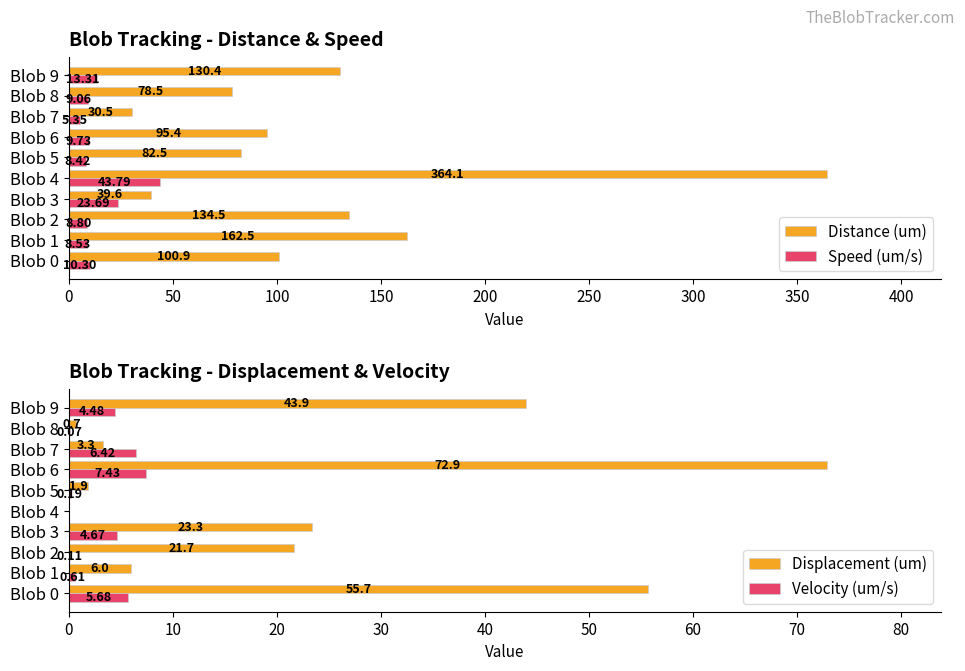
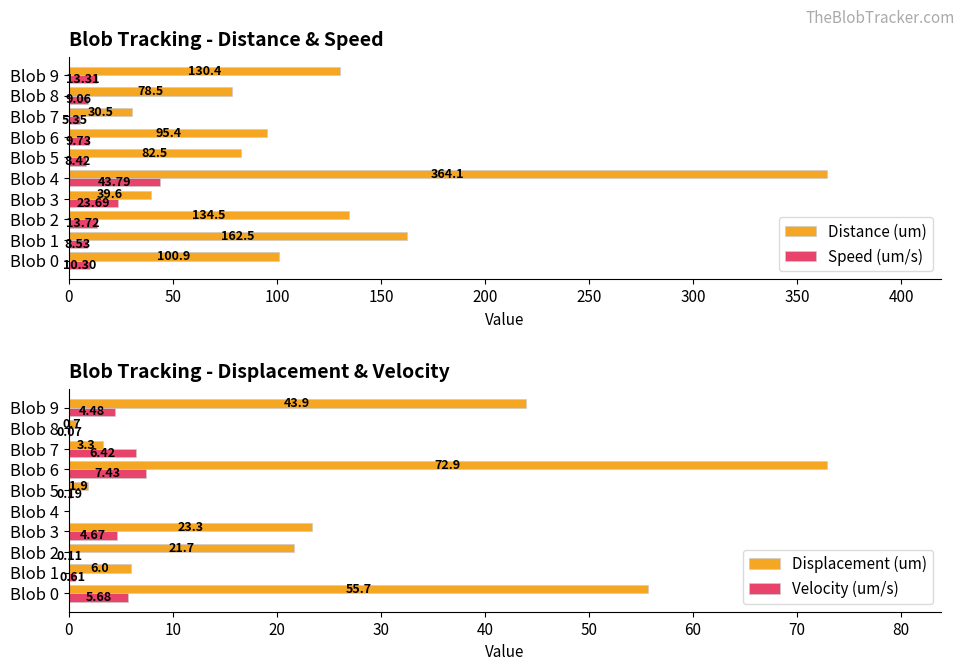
Blob Tracking - Distance & Speed, Speed (um/s), Blob 2: 8.80 -> 13.72
